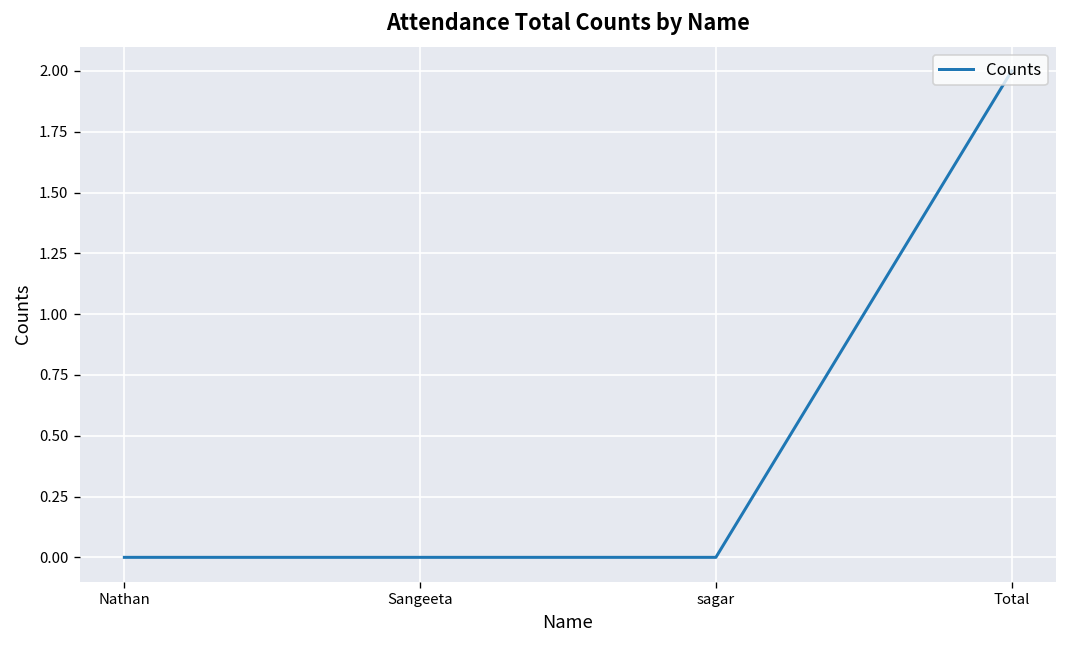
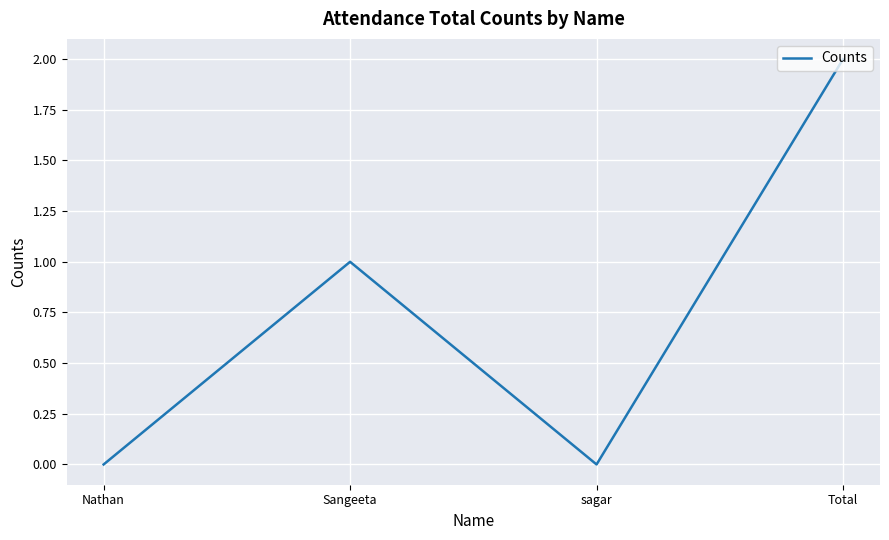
Sangeeta: 0 -> 1
